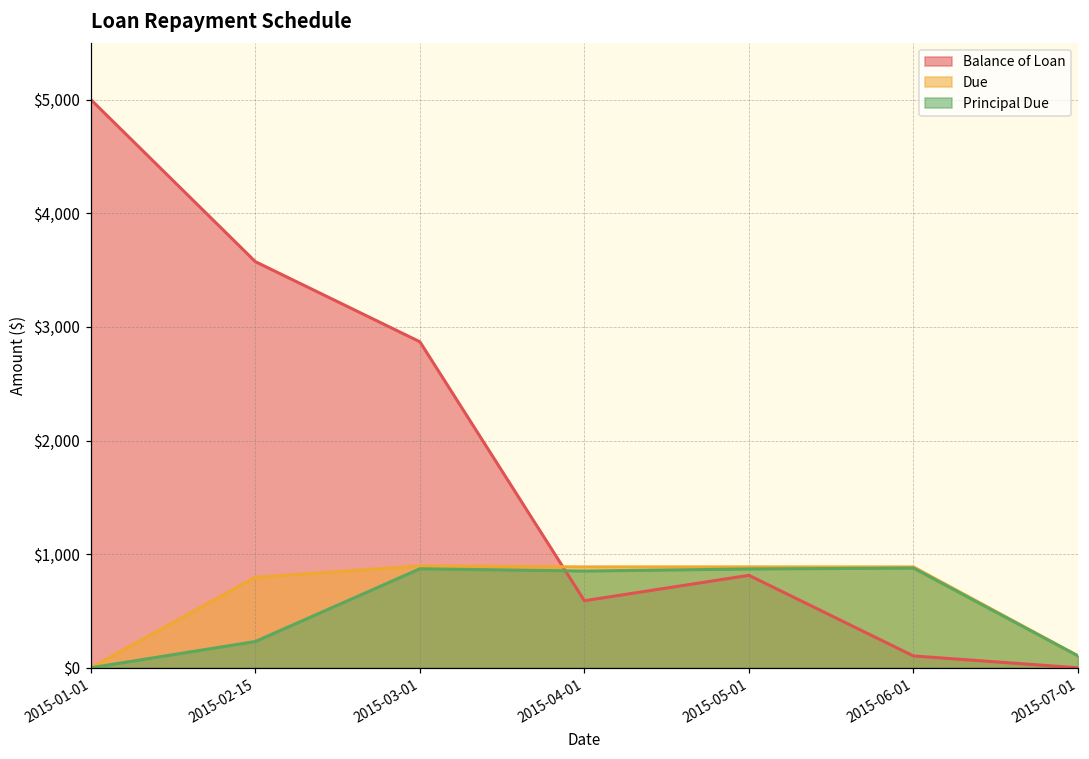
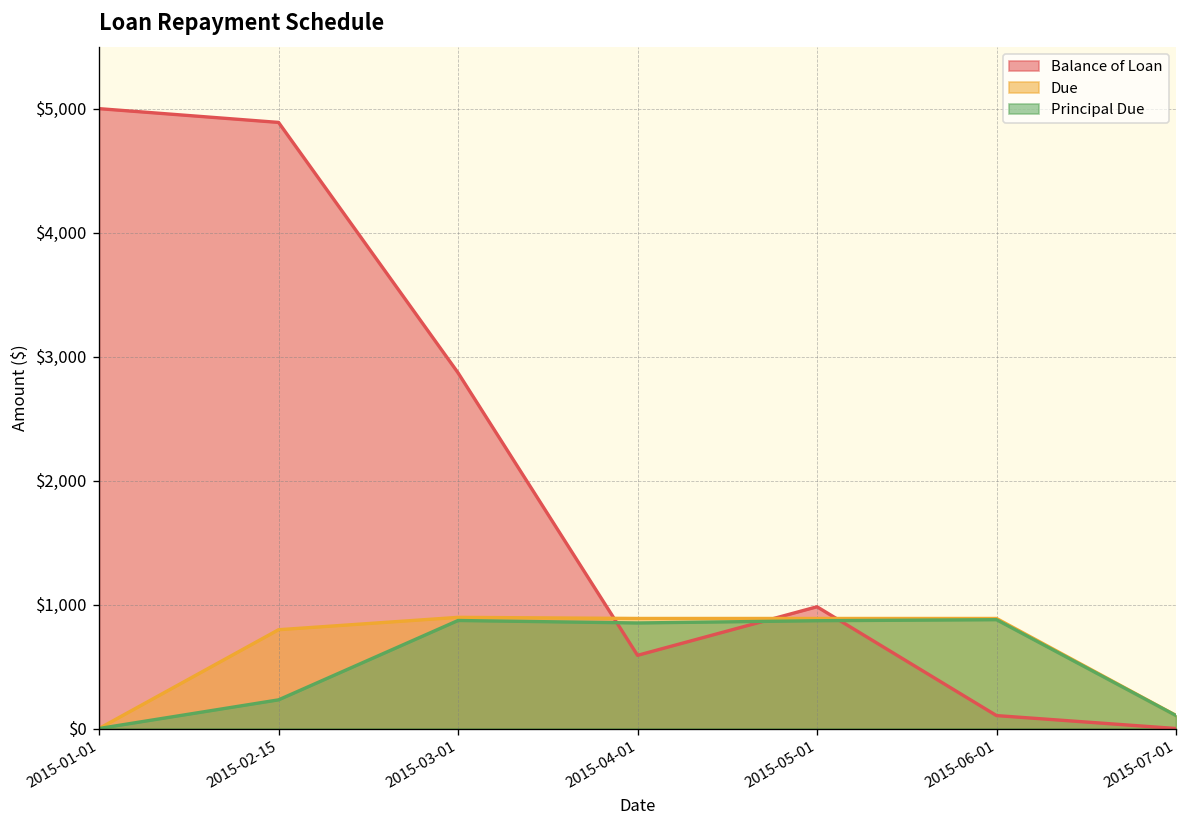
Balance of Loan, 2015-02-15: $3,570 -> $4,890
Balance of Loan, 2015-05-01: $810 -> $980
